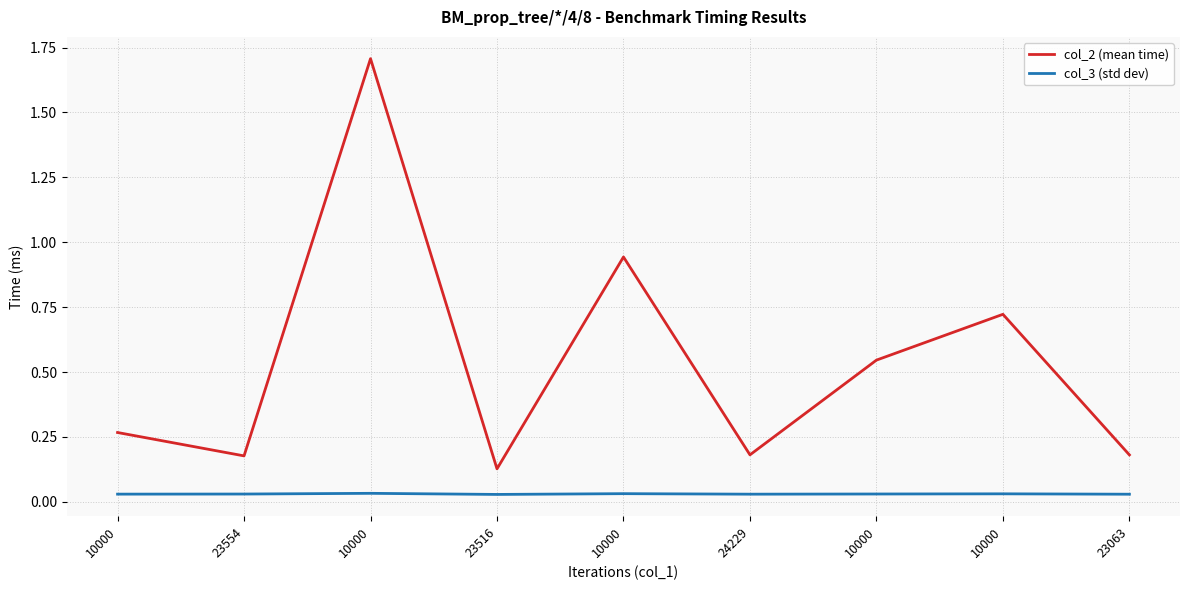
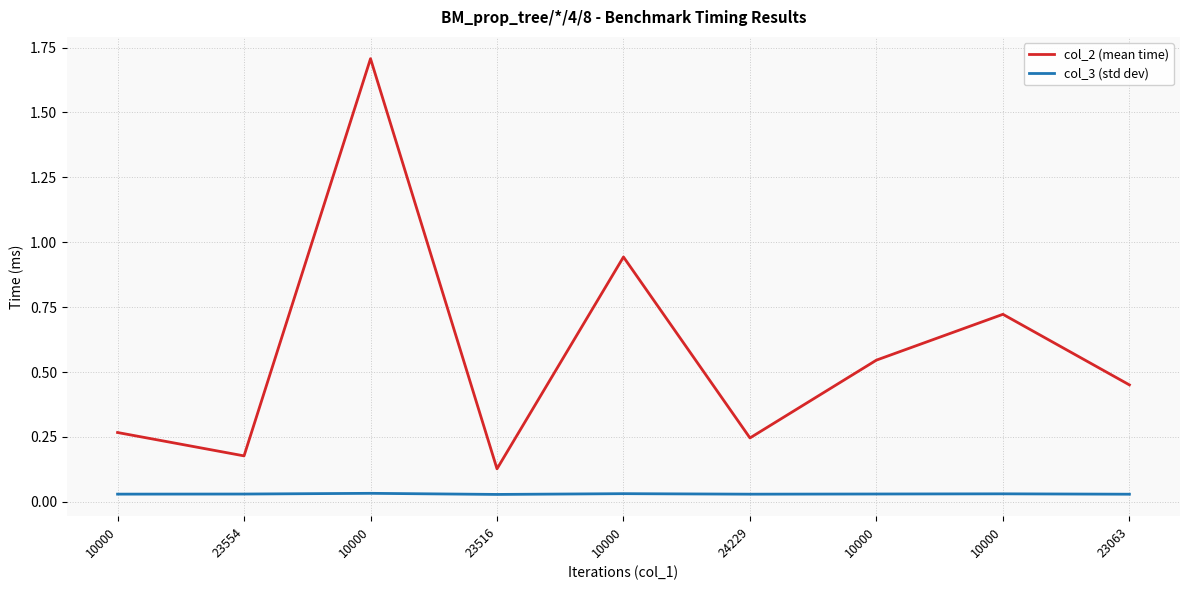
col_2 (mean time), 24229: 0.18 -> 0.25
col_2 (mean time), 23063: 0.18 -> 0.45
